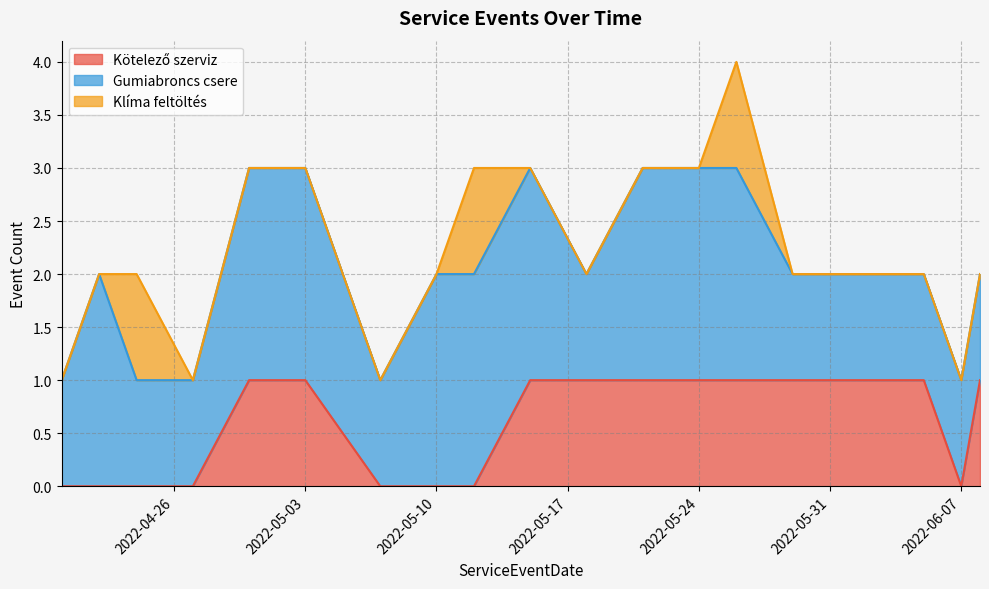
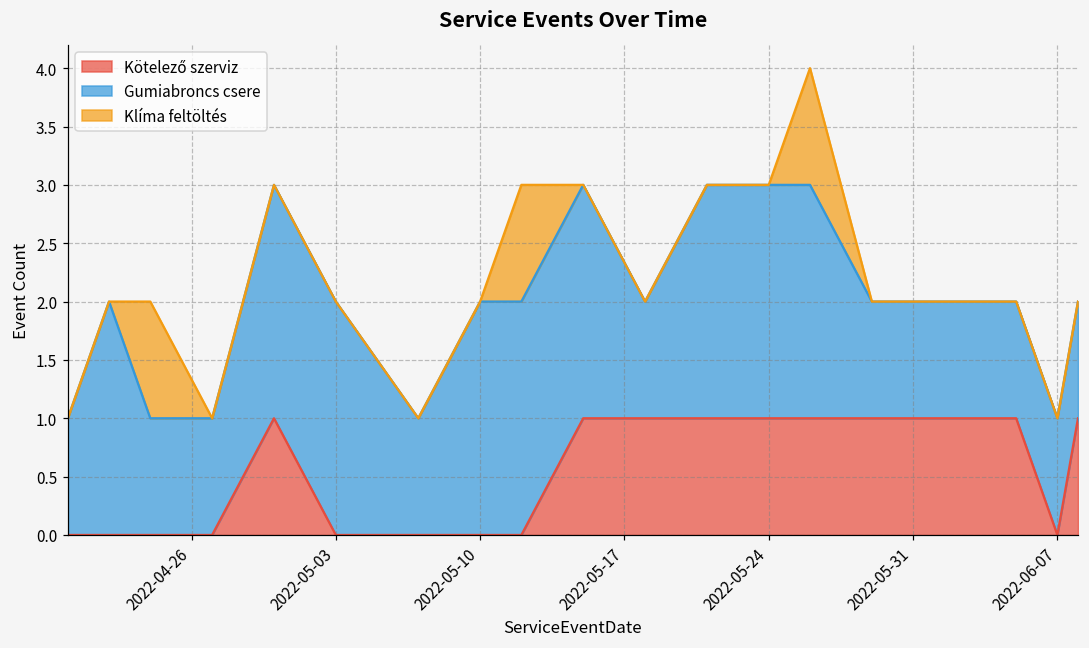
Kötelező szerviz, 2022-05-03: 1 -> 0
